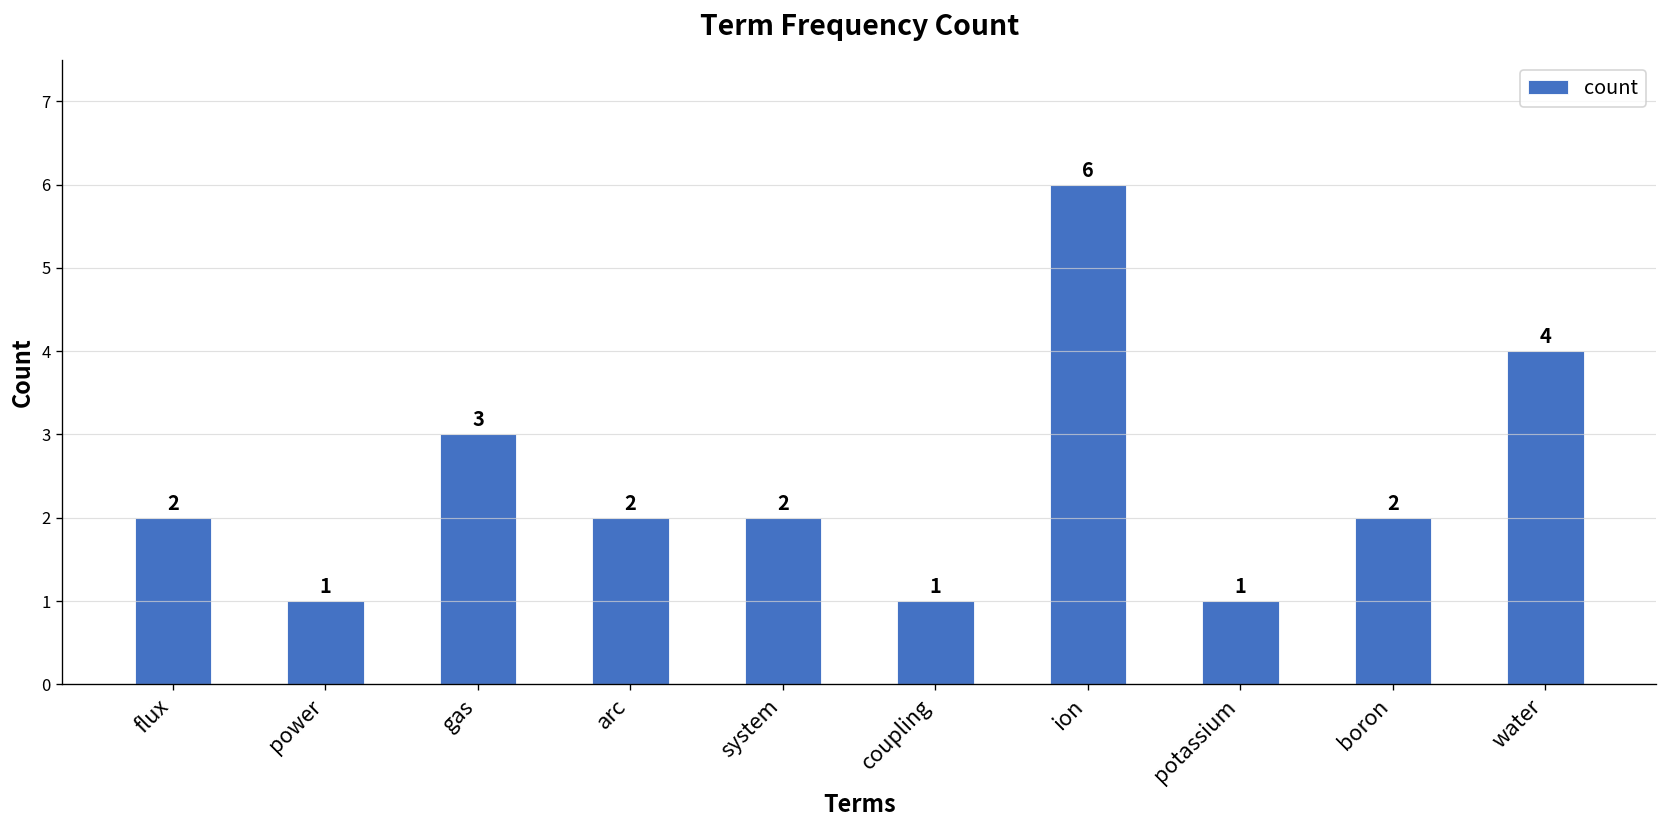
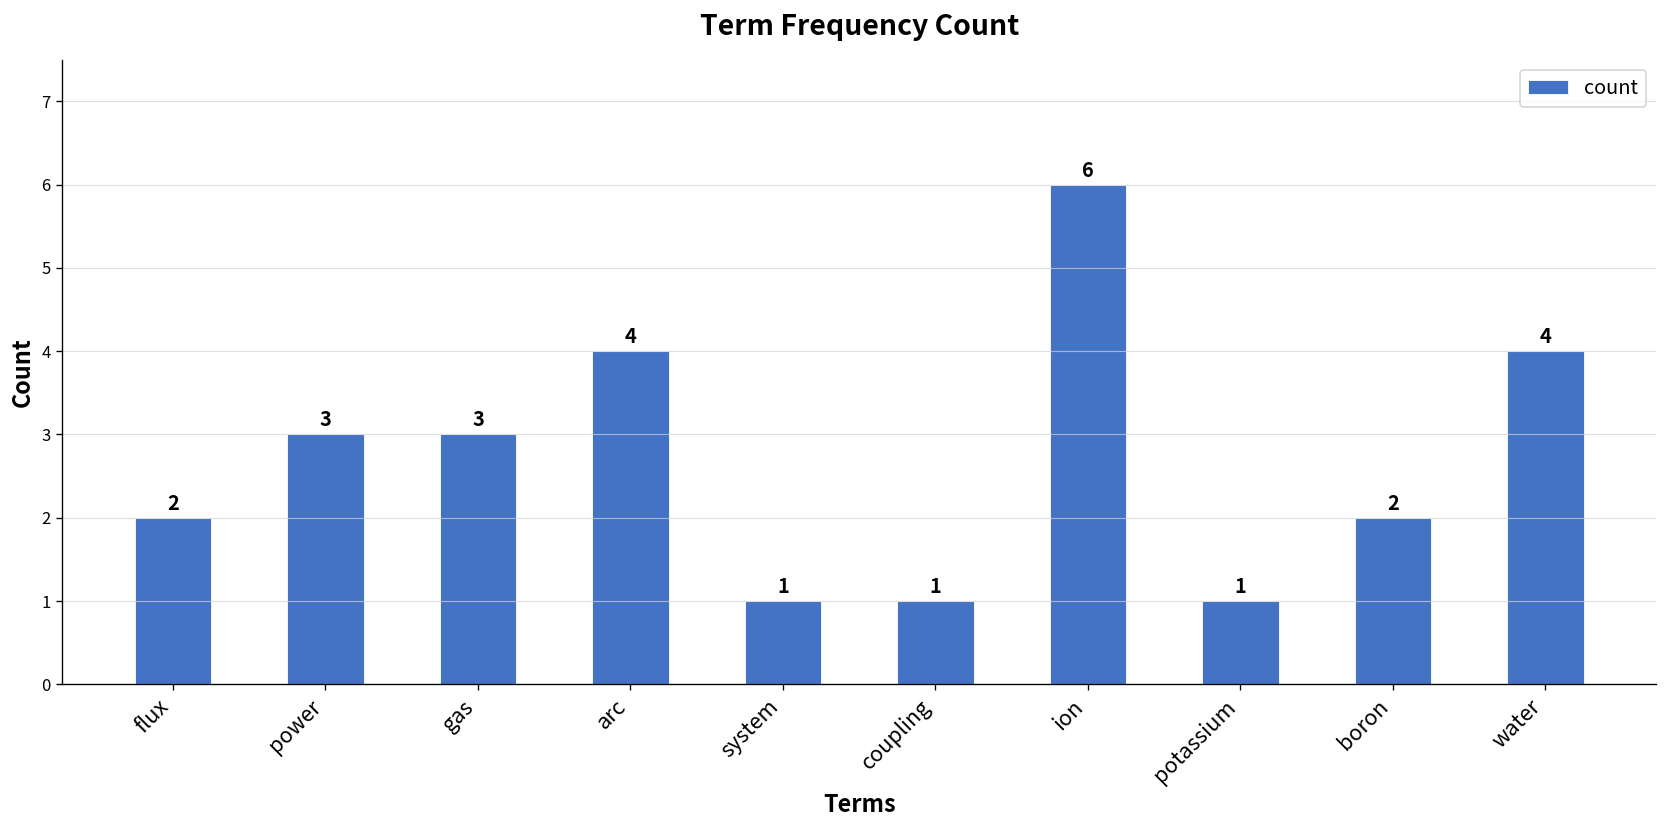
power: 1 -> 3
arc: 2 -> 4
system: 2 -> 1
